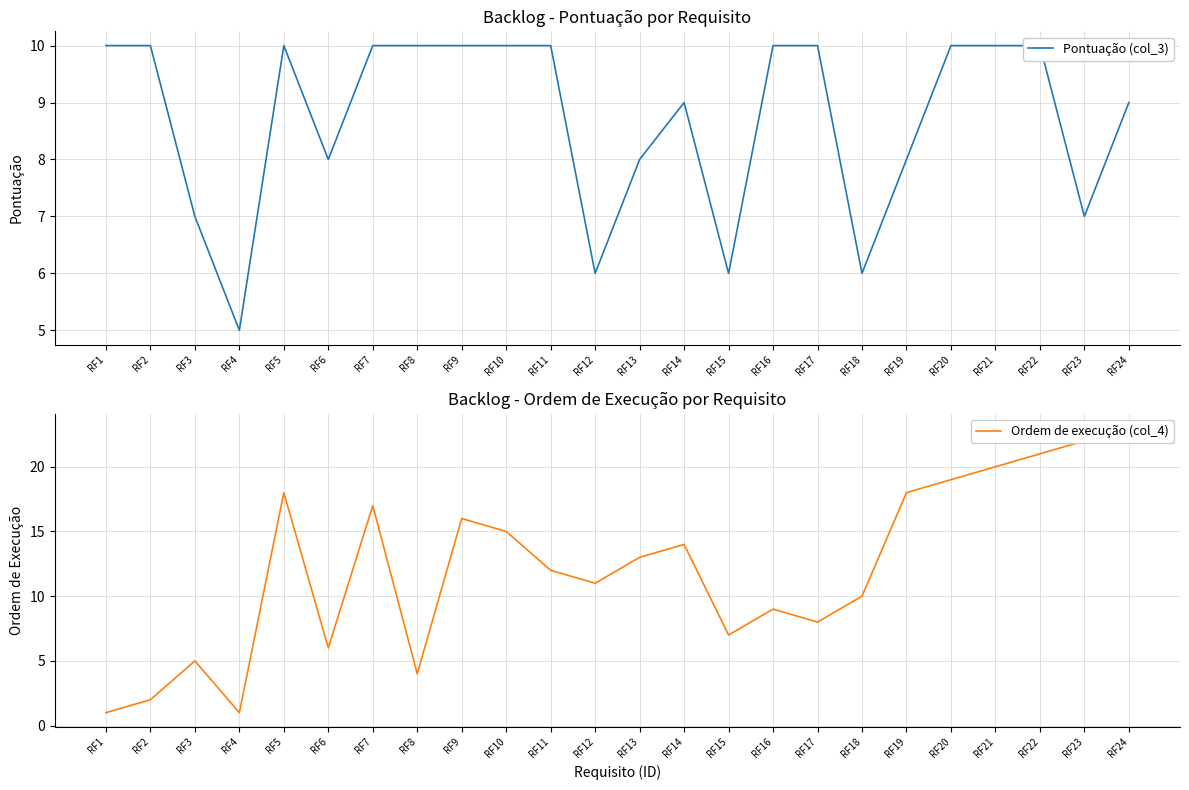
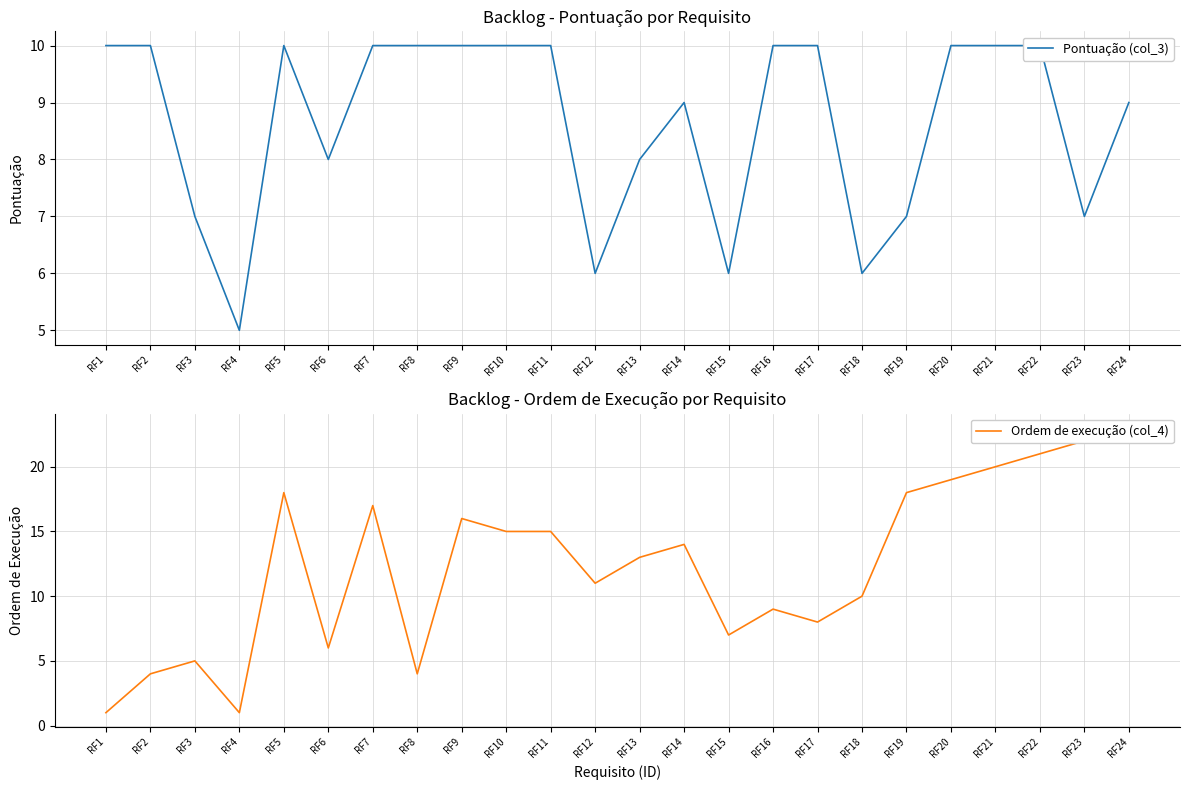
Backlog - Pontuação por Requisito, RF19: 8 -> 7
Backlog - Ordem de Execução por Requisito, RF2: 2 -> 4
Backlog - Ordem de Execução por Requisito, RF11: 12 -> 15
